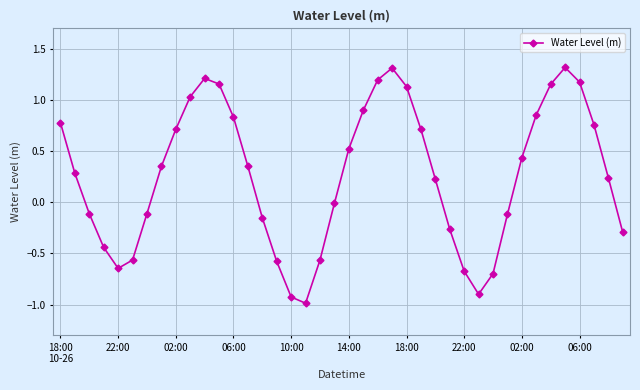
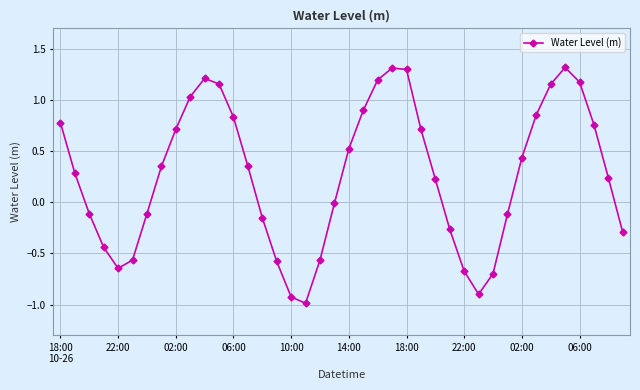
18:00: 1.13 -> 1.30
